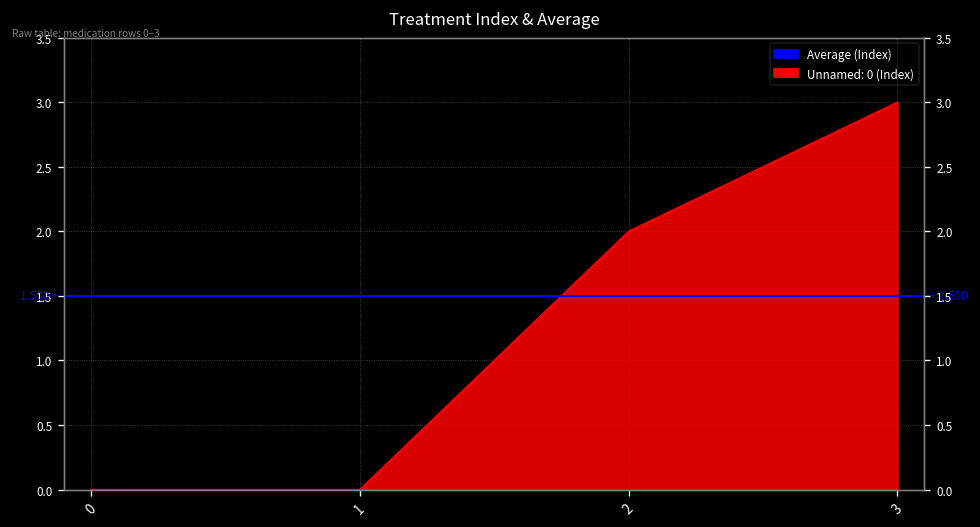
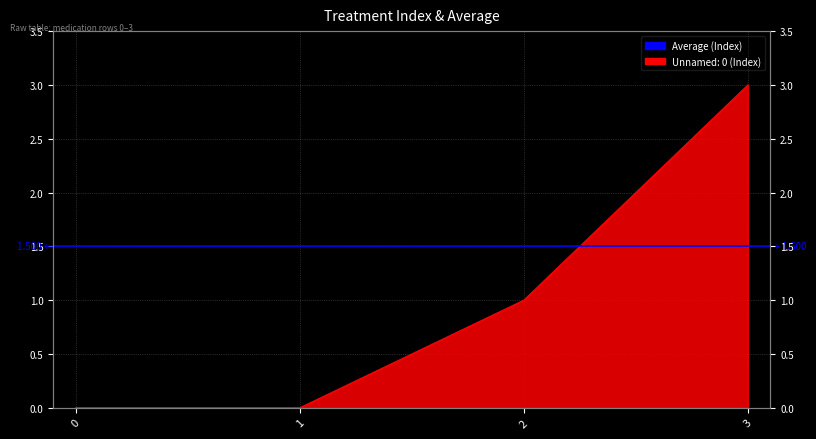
2: 2 -> 1
